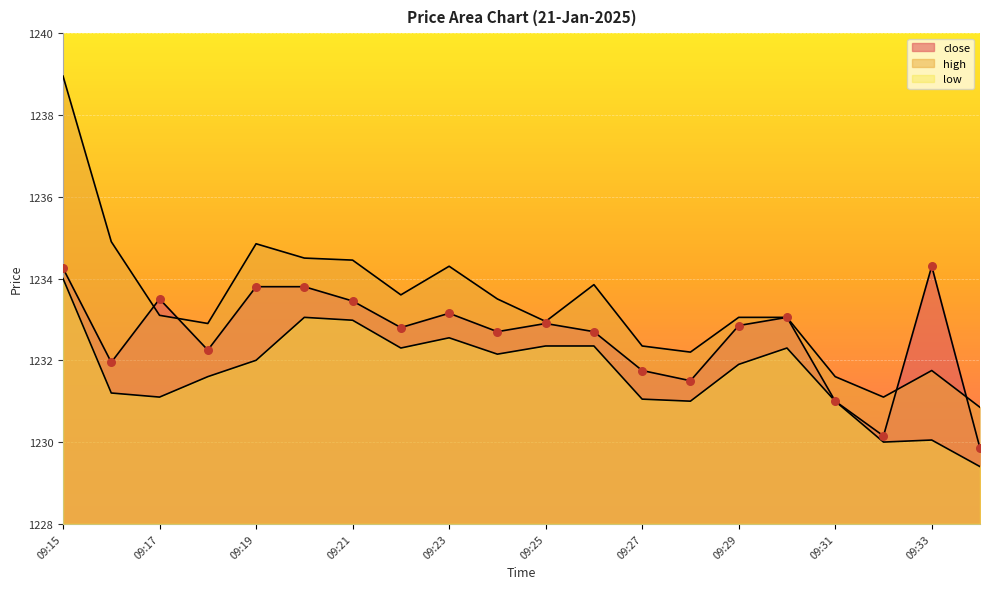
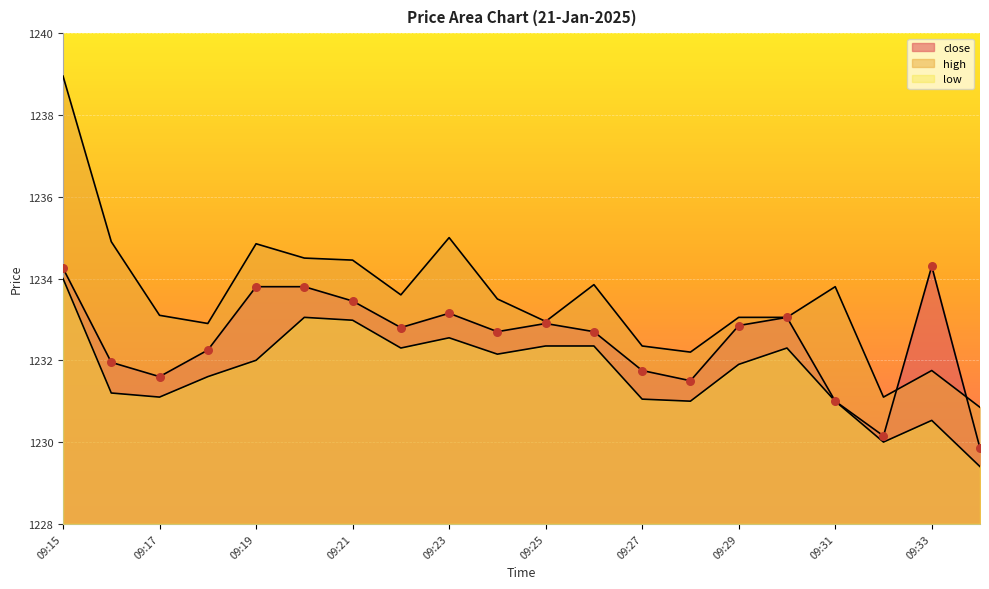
close, 09:17: 1233.5 -> 1231.6
high, 09:23: 1234.3 -> 1235.0
high, 09:31: 1231.6 -> 1233.8
low, 09:33: 1230.1 -> 1230.5
